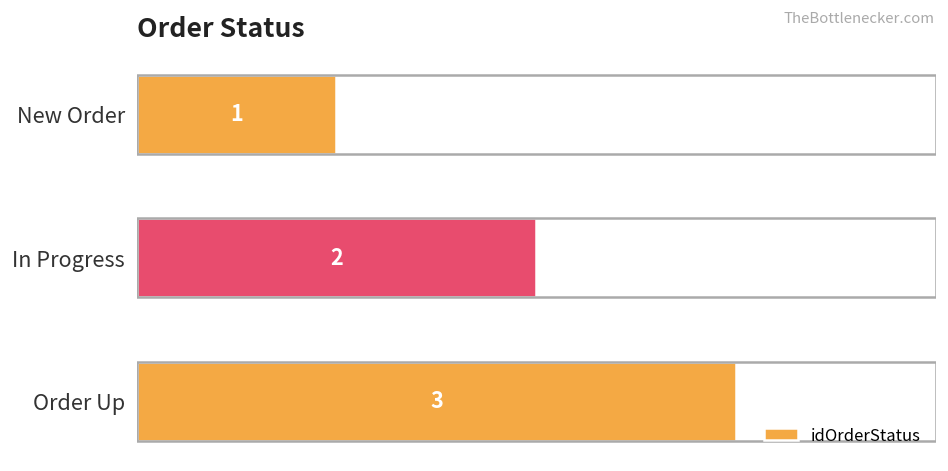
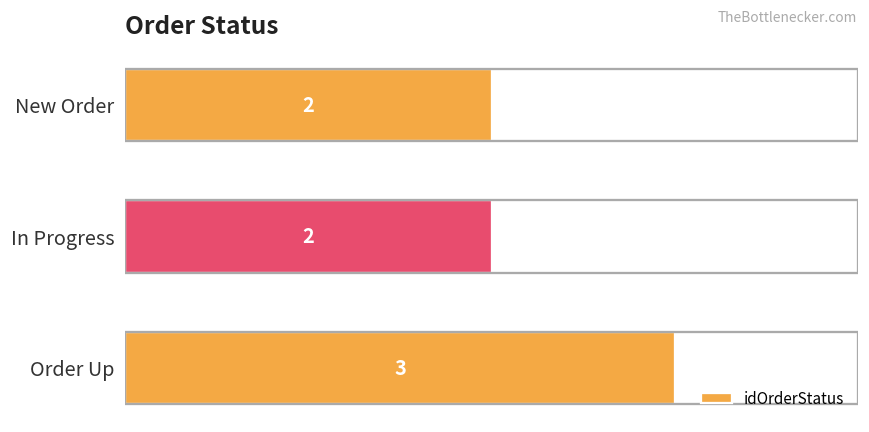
New Order: 1 -> 2
